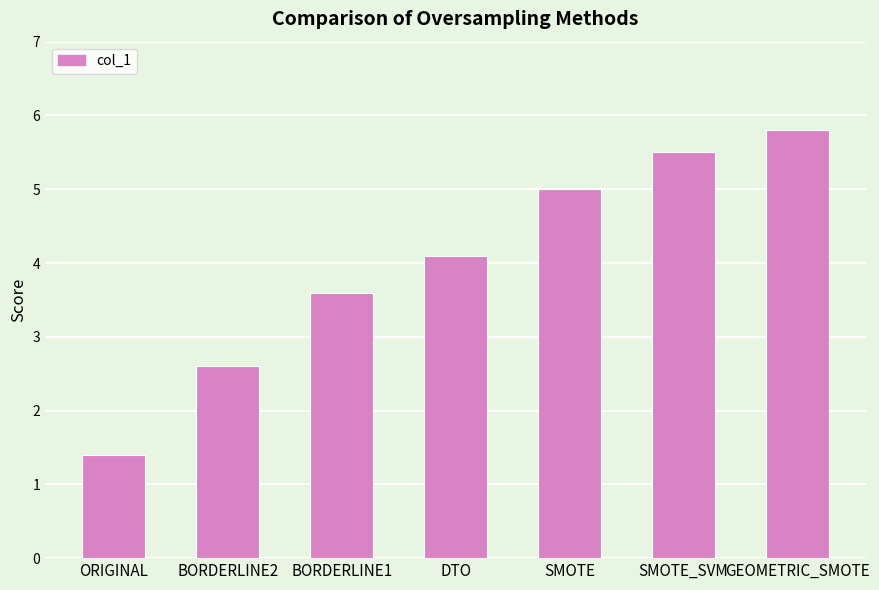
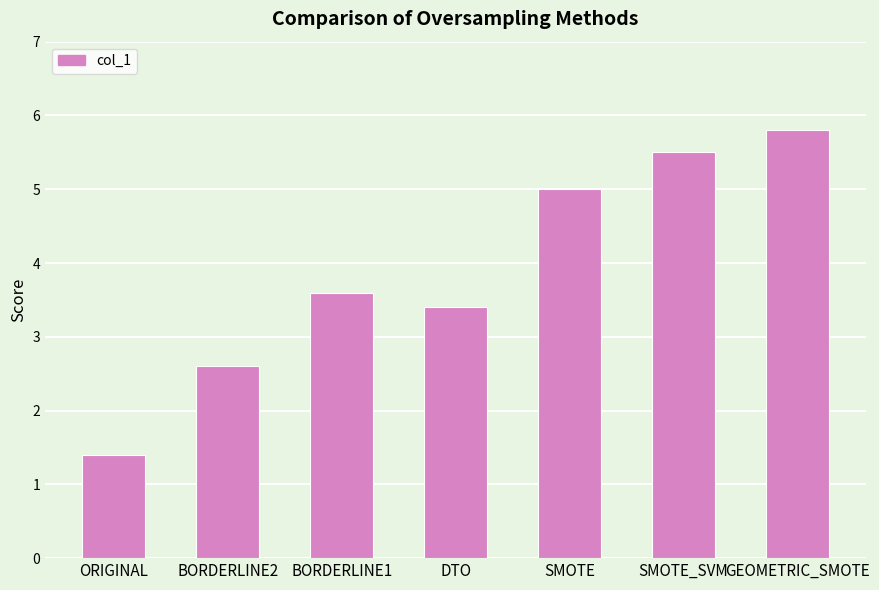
DTO: 4.1 -> 3.4
